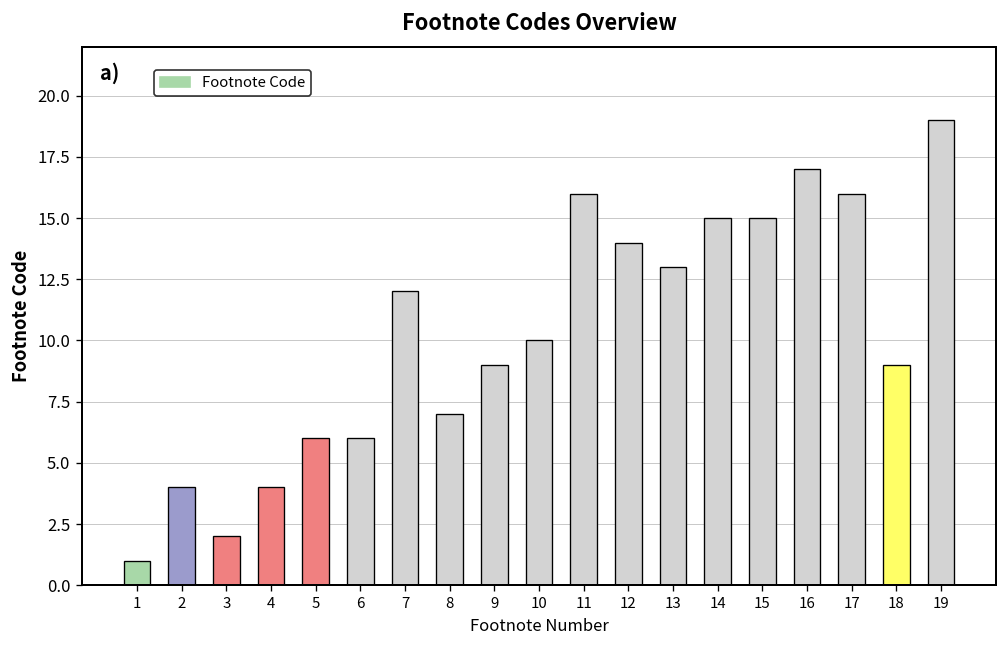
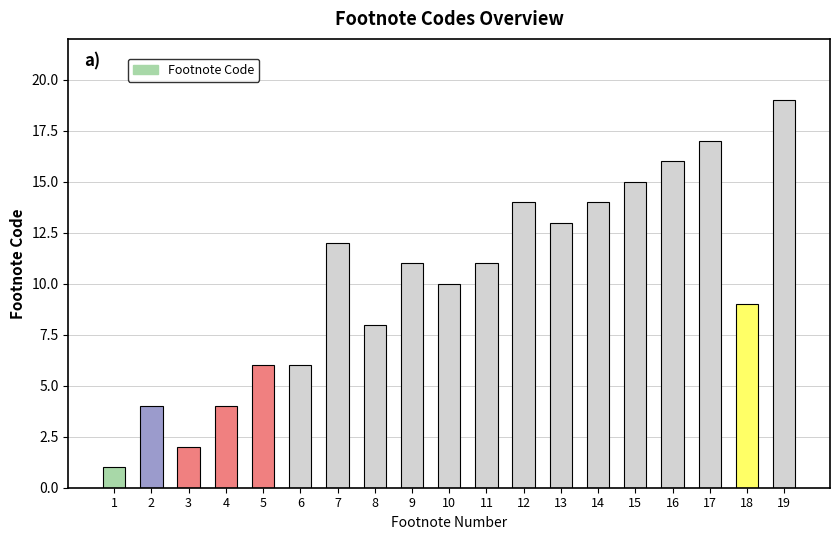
8: 7 -> 8
9: 9 -> 11
11: 16 -> 11
14: 15 -> 14
16: 17 -> 16
17: 16 -> 17
